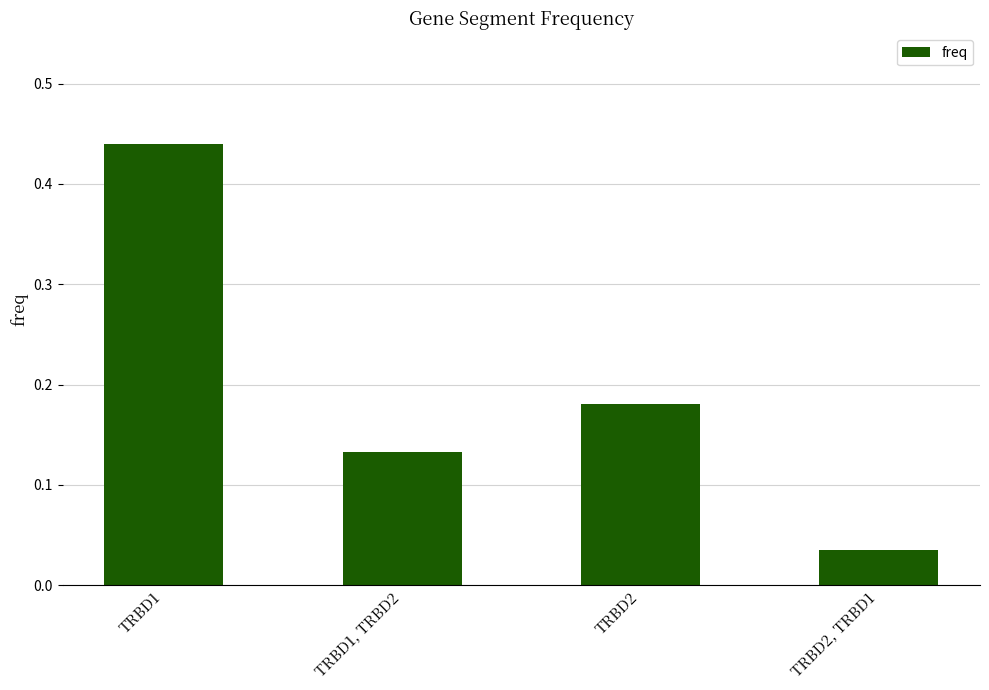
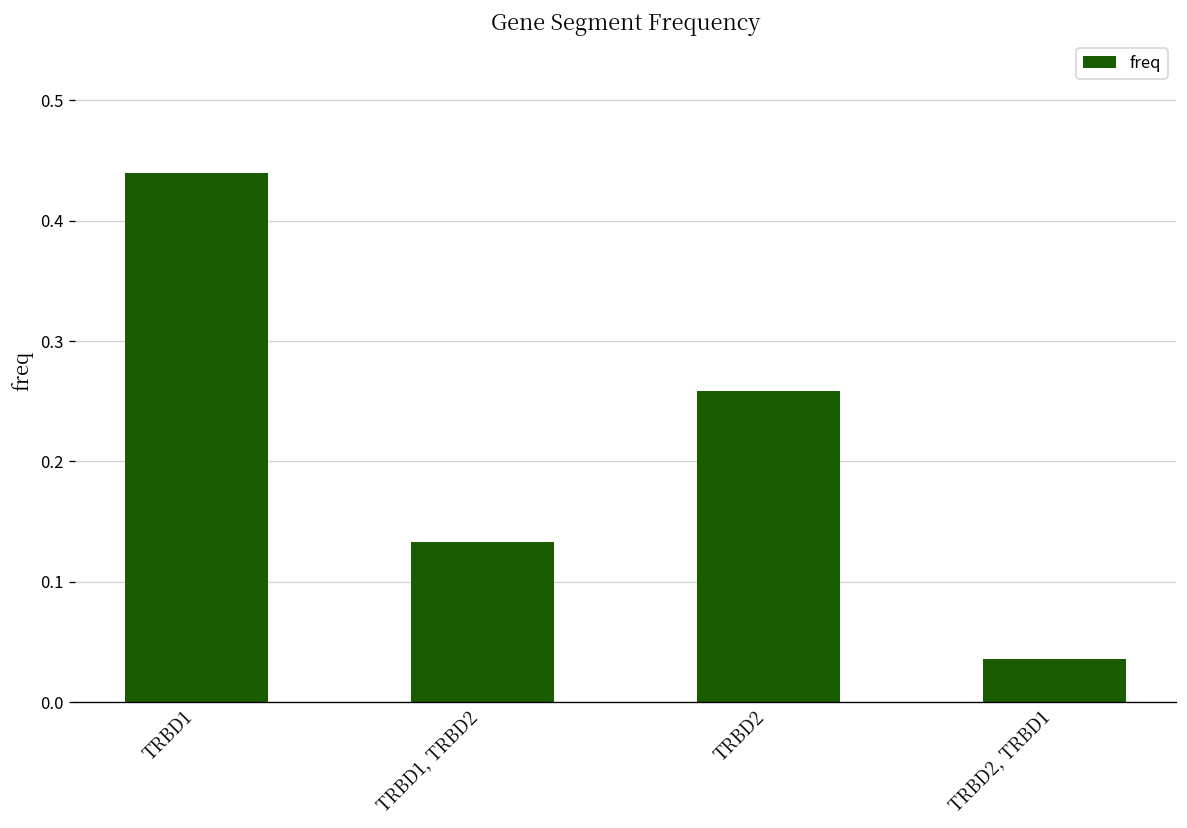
TRBD2: 0.180 -> 0.259
